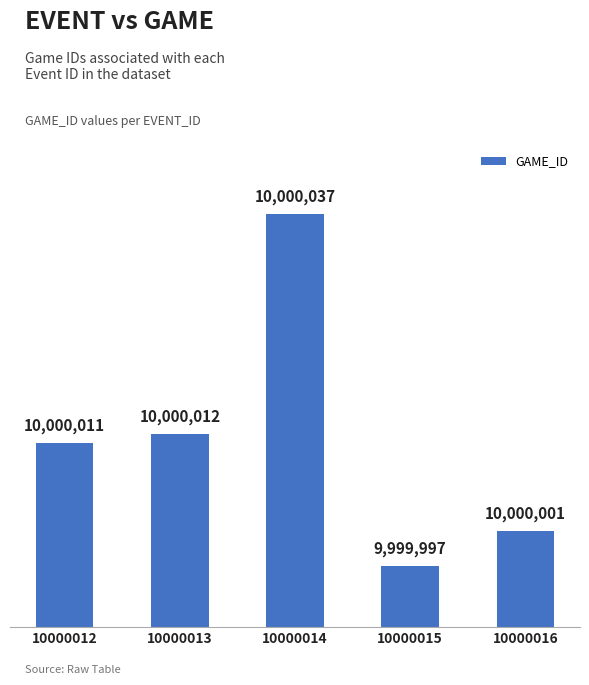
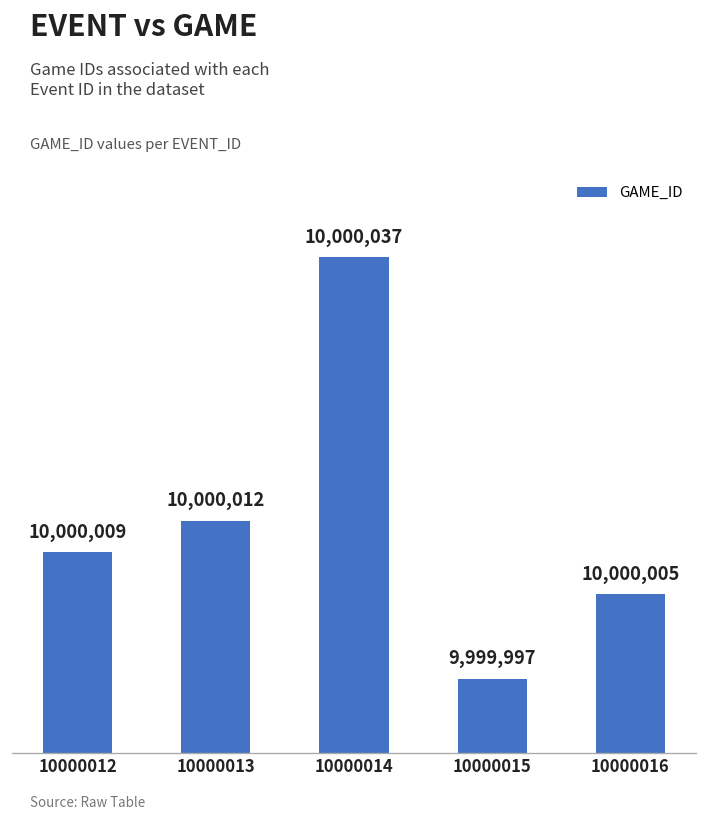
10000012: 10,000,011 -> 10,000,009
10000016: 10,000,001 -> 10,000,005
